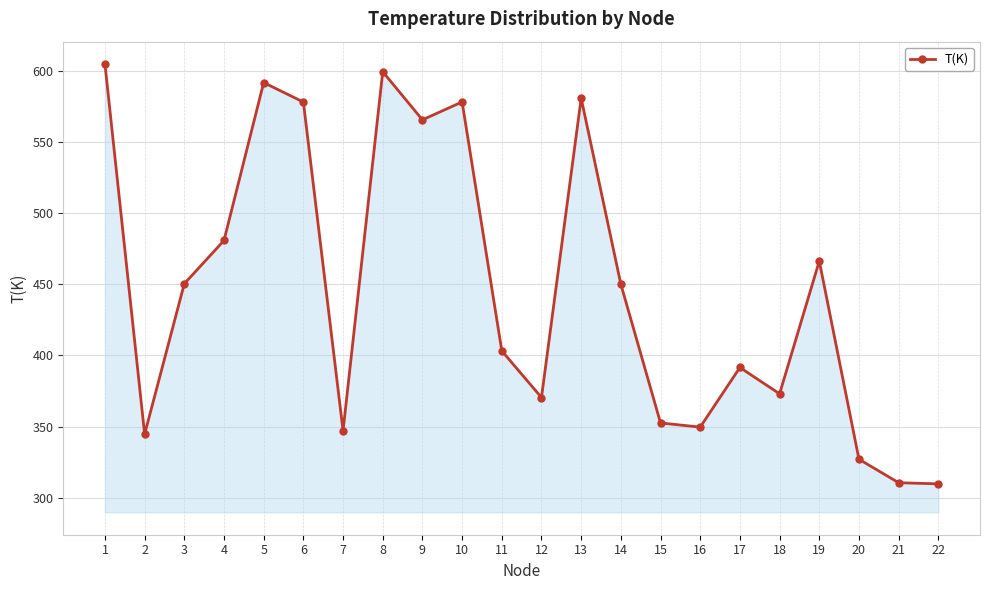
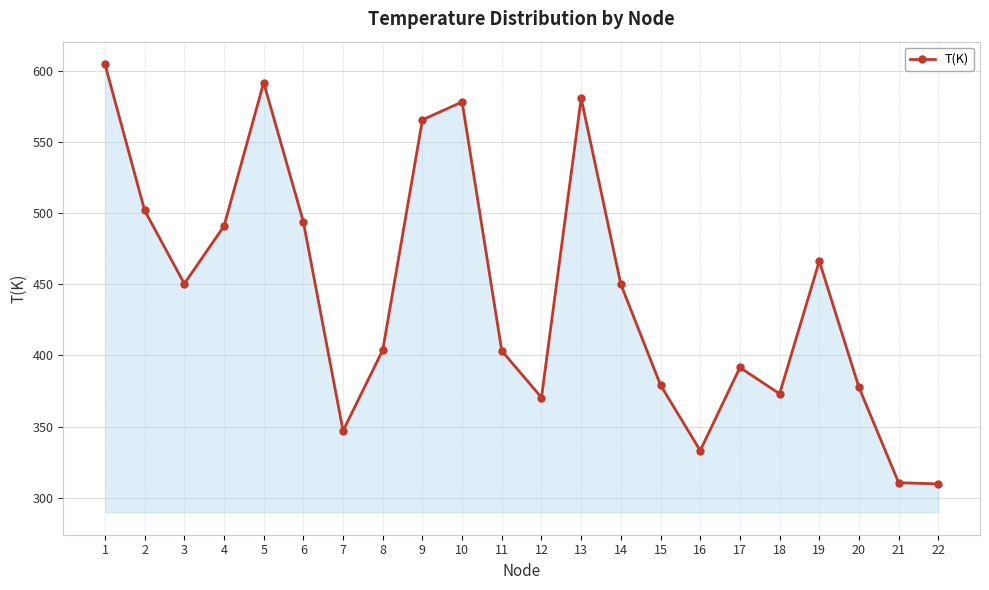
2: 345 -> 502
4: 481 -> 491
6: 578 -> 494
8: 599 -> 404
15: 353 -> 379
16: 350 -> 333
20: 327 -> 378
